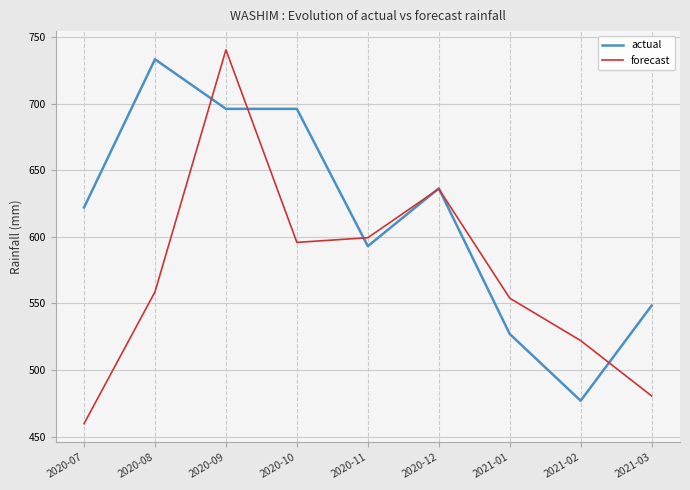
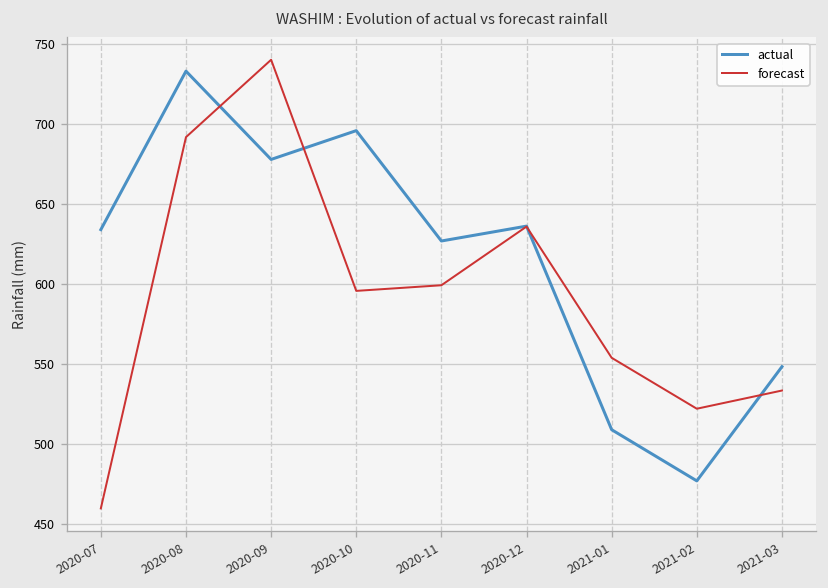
actual, 2020-07: 622 -> 634
forecast, 2020-08: 559 -> 692
actual, 2020-09: 696 -> 678
actual, 2020-11: 593 -> 627
actual, 2021-01: 527 -> 509
forecast, 2021-03: 481 -> 533
